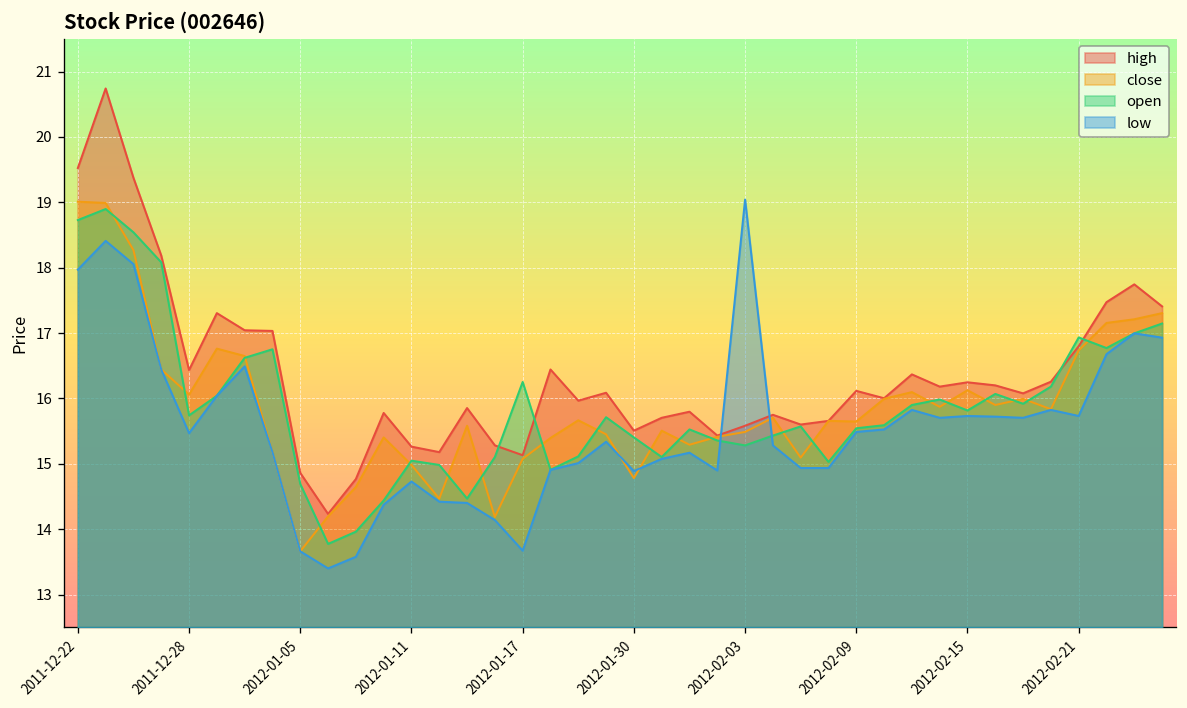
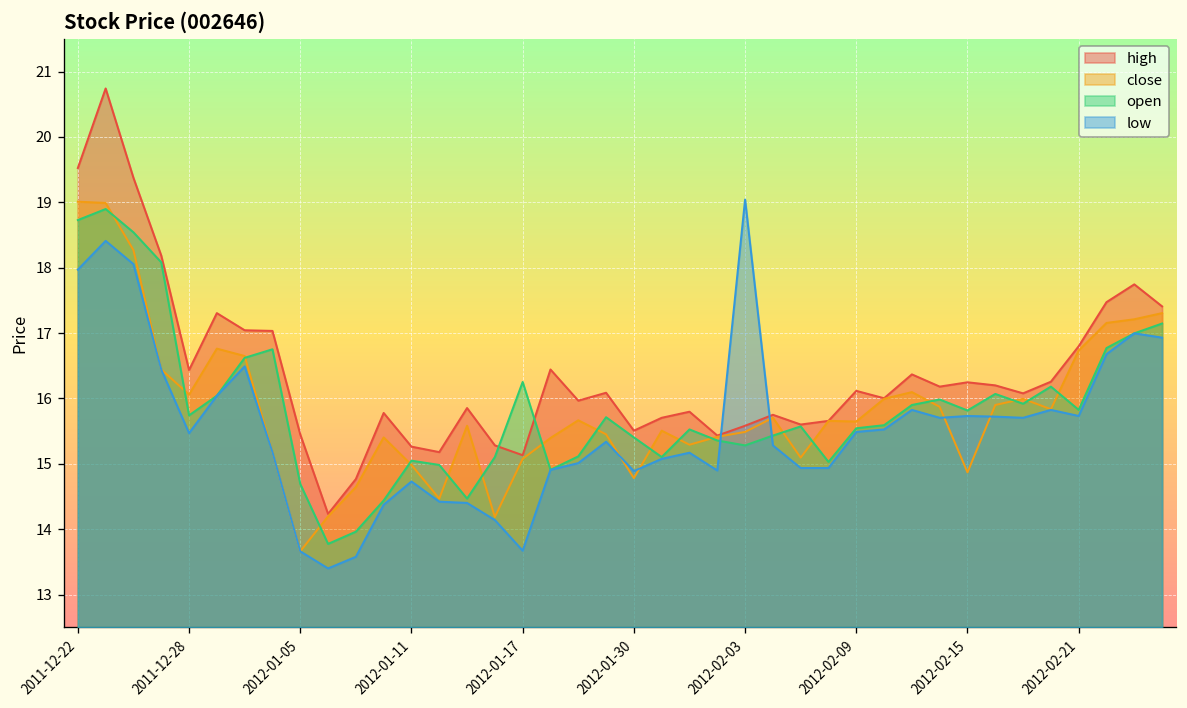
high, 2012-01-05: 14.9 -> 15.5
close, 2012-02-15: 16.1 -> 14.9
open, 2012-02-21: 16.9 -> 15.8
